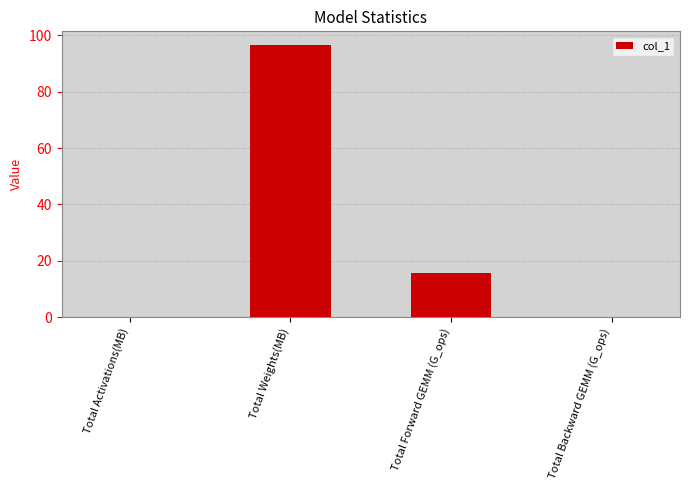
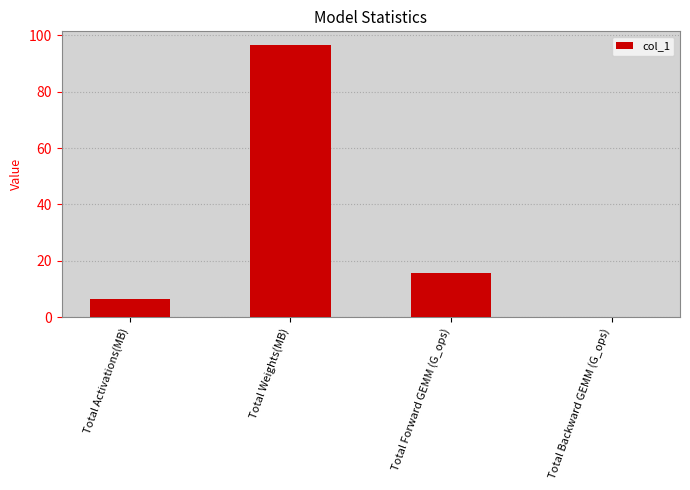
Total Activations(MB): 0 -> 7
